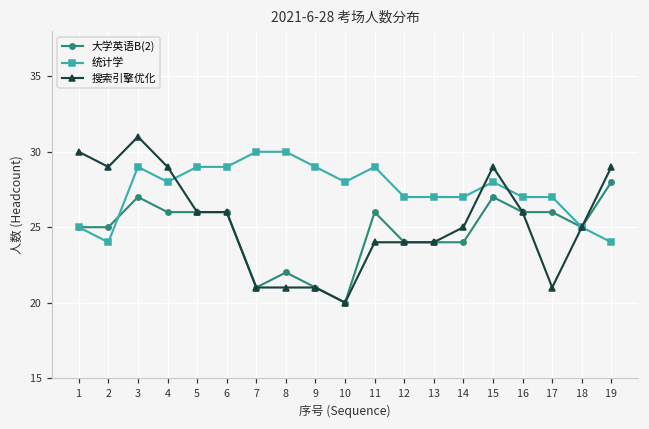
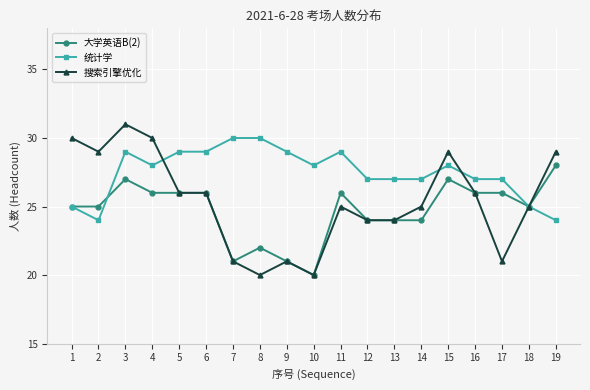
搜索引擎优化, 4: 29 -> 30
搜索引擎优化, 8: 21 -> 20
搜索引擎优化, 11: 24 -> 25
